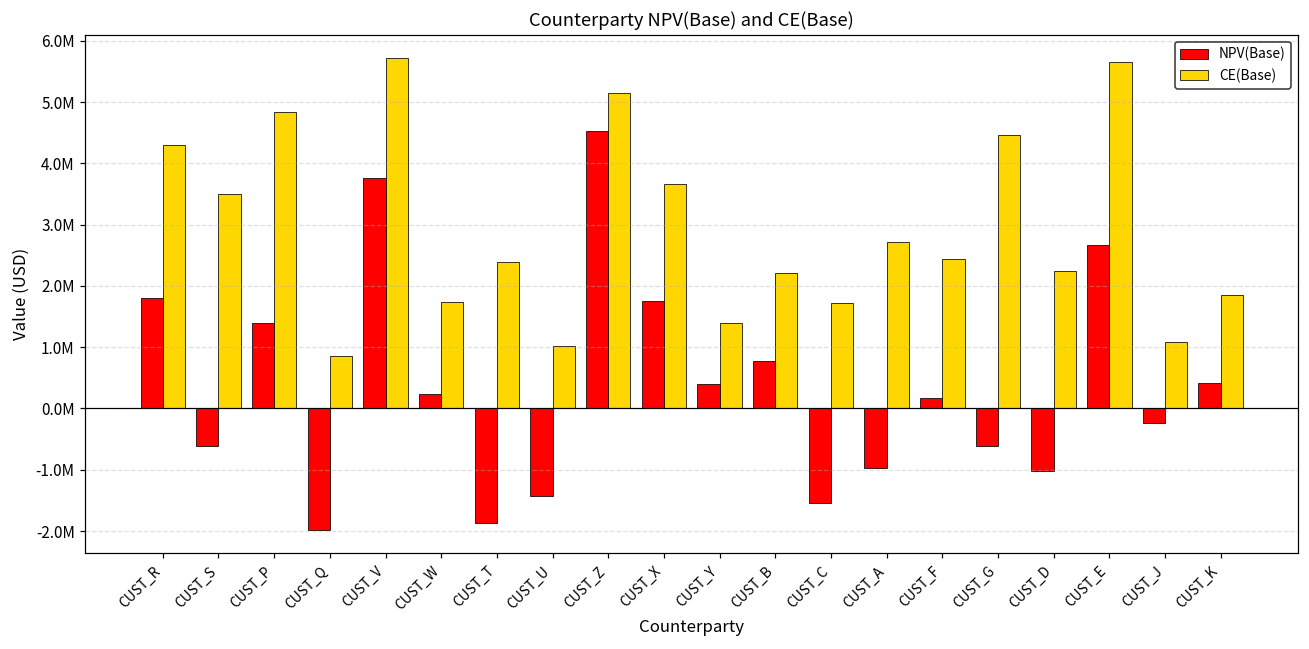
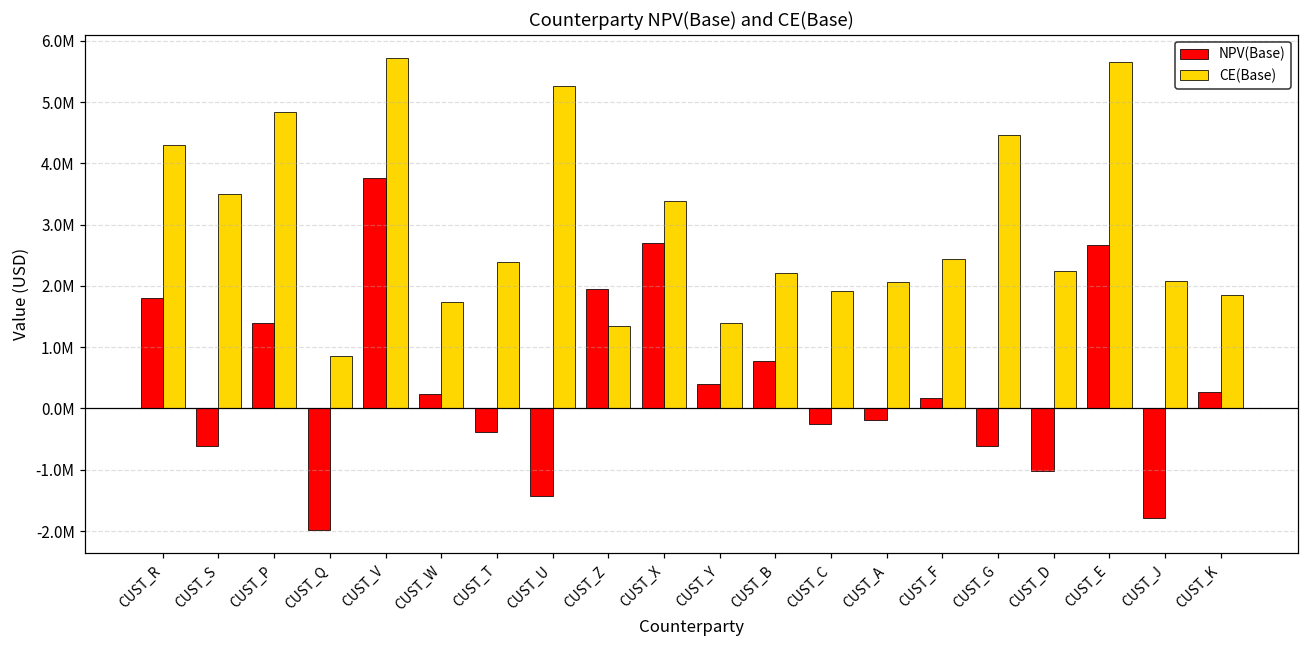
NPV(Base), CUST_T: -1900000 -> -400000
CE(Base), CUST_U: 1000000 -> 5300000
NPV(Base), CUST_Z: 4500000 -> 1900000
CE(Base), CUST_Z: 5100000 -> 1300000
NPV(Base), CUST_X: 1700000 -> 2700000
CE(Base), CUST_X: 3700000 -> 3400000
NPV(Base), CUST_C: -1500000 -> -200000
CE(Base), CUST_C: 1700000 -> 1900000
NPV(Base), CUST_A: -1000000 -> -200000
CE(Base), CUST_A: 2700000 -> 2100000
NPV(Base), CUST_J: -200000 -> -1800000
CE(Base), CUST_J: 1100000 -> 2100000
NPV(Base), CUST_K: 400000 -> 300000
